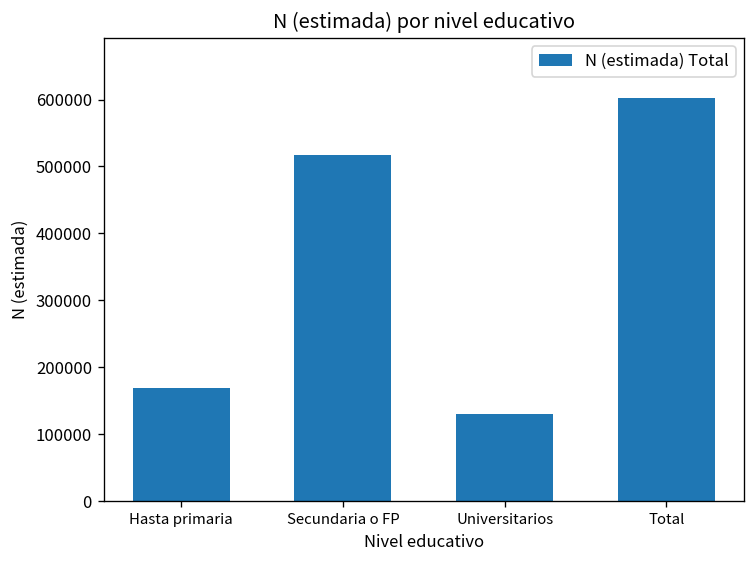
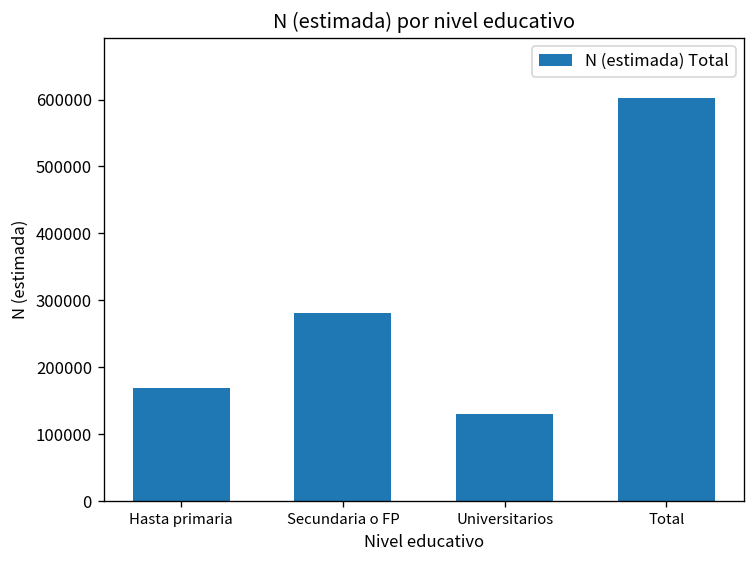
Secundaria o FP: 520000 -> 280000
